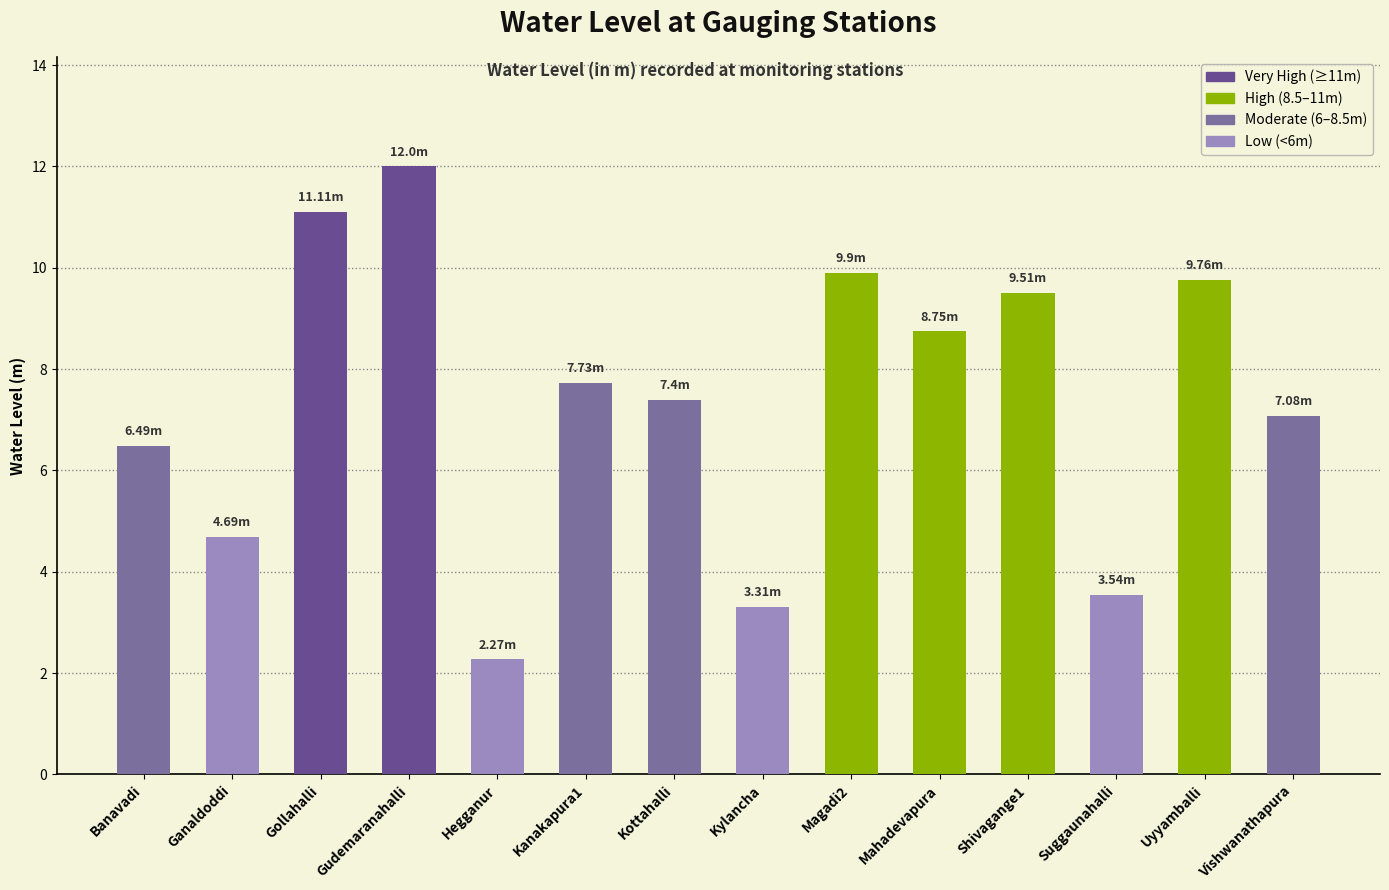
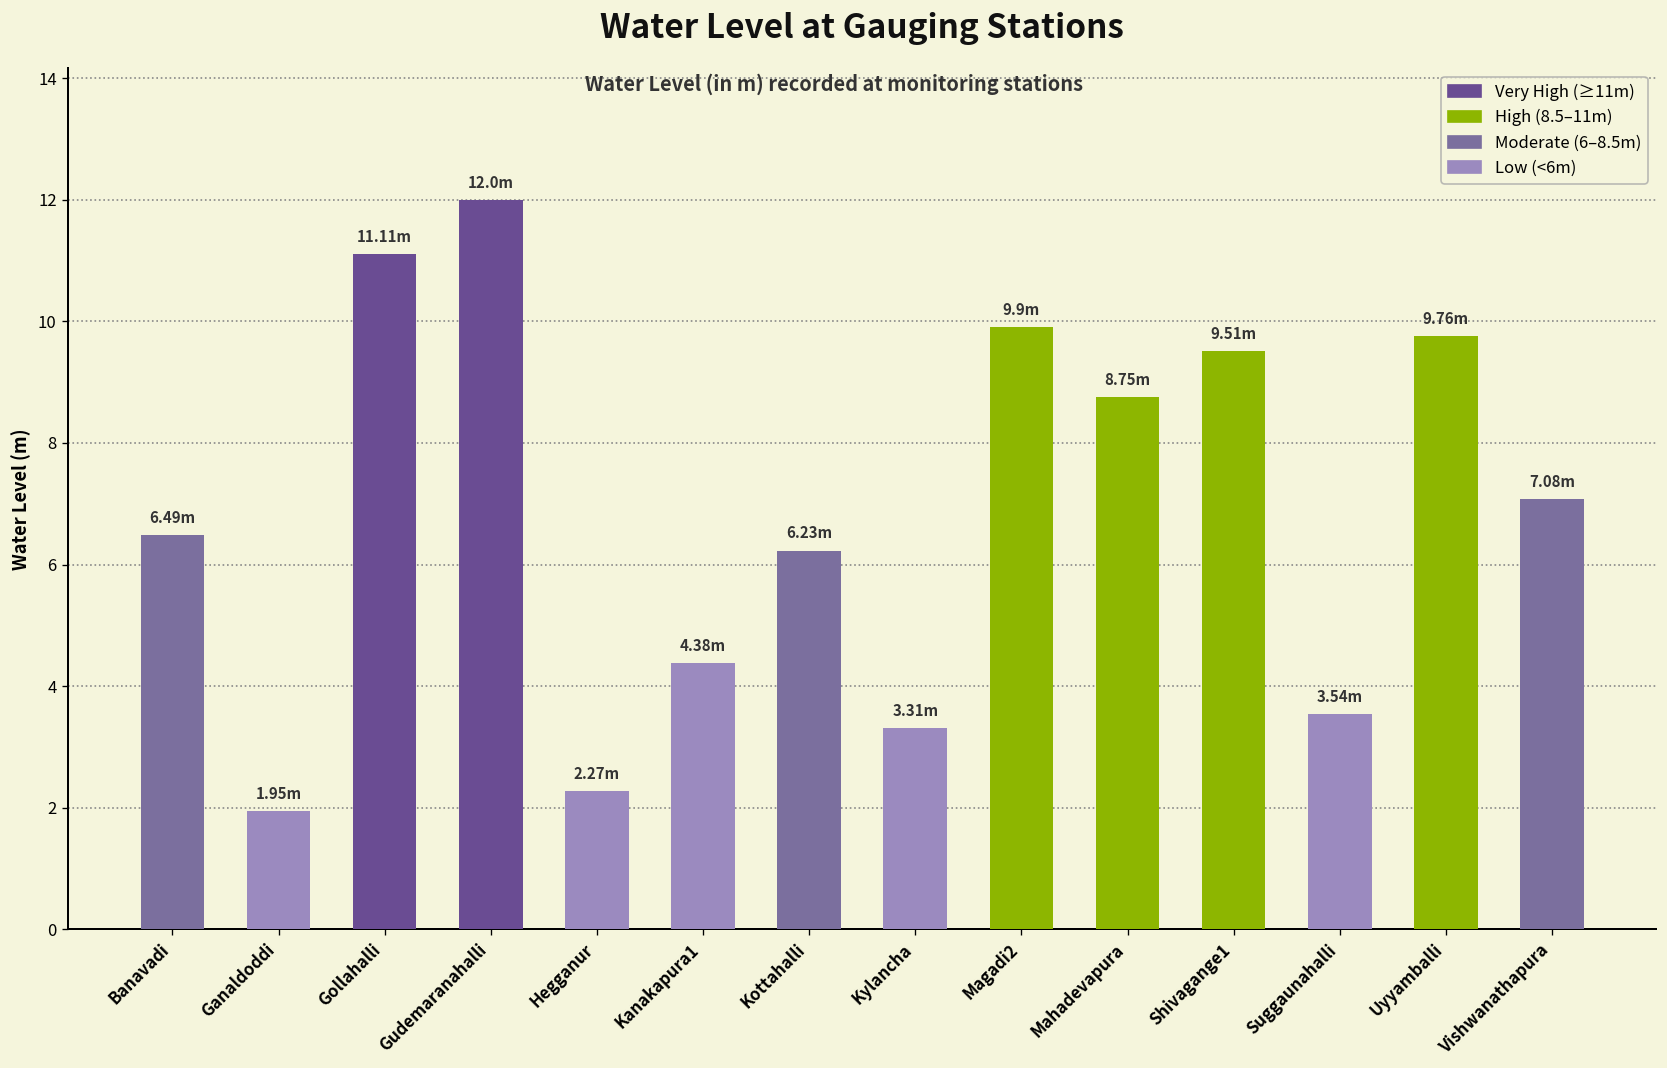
Ganaldoddi: 4.69m -> 1.95m
Kanakapura1: 7.73m -> 4.38m
Kottahalli: 7.4m -> 6.23m
